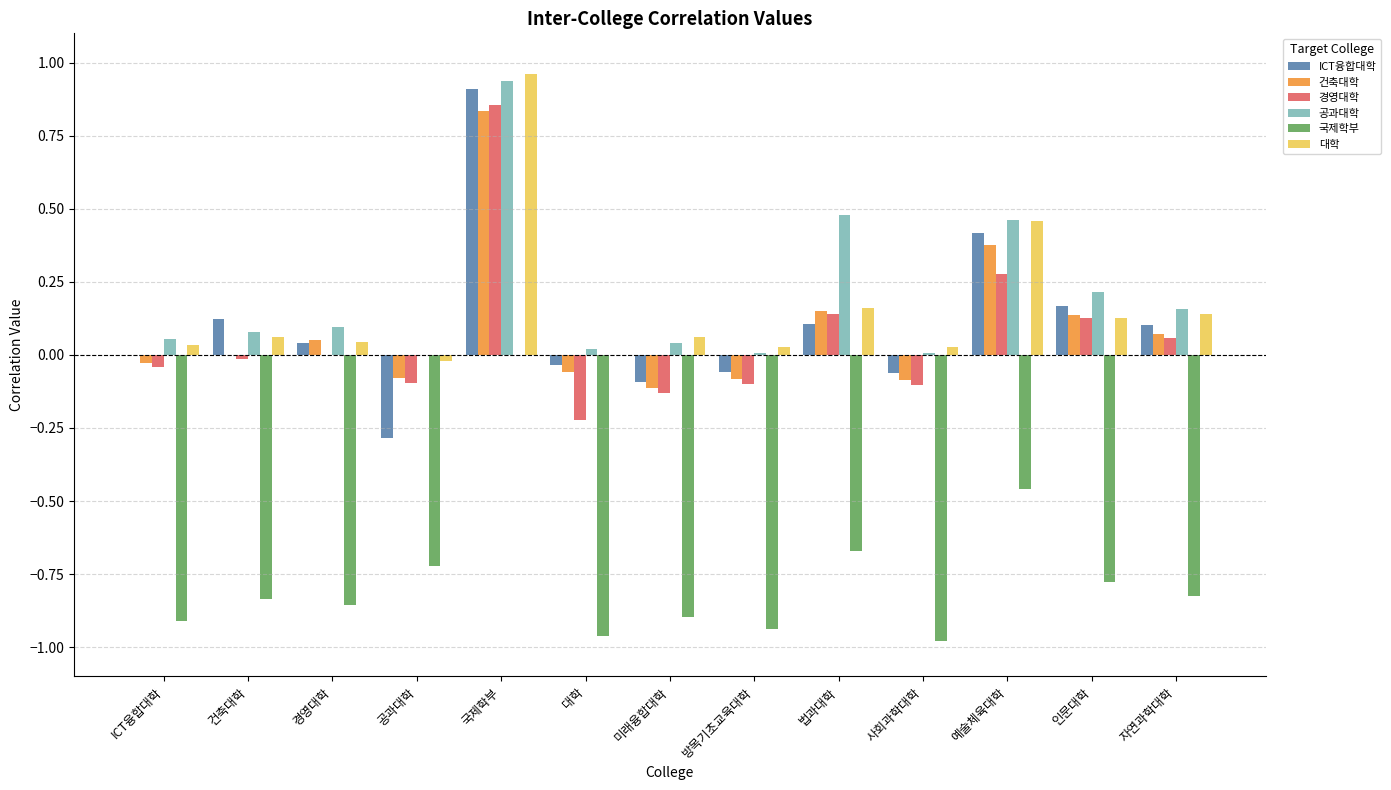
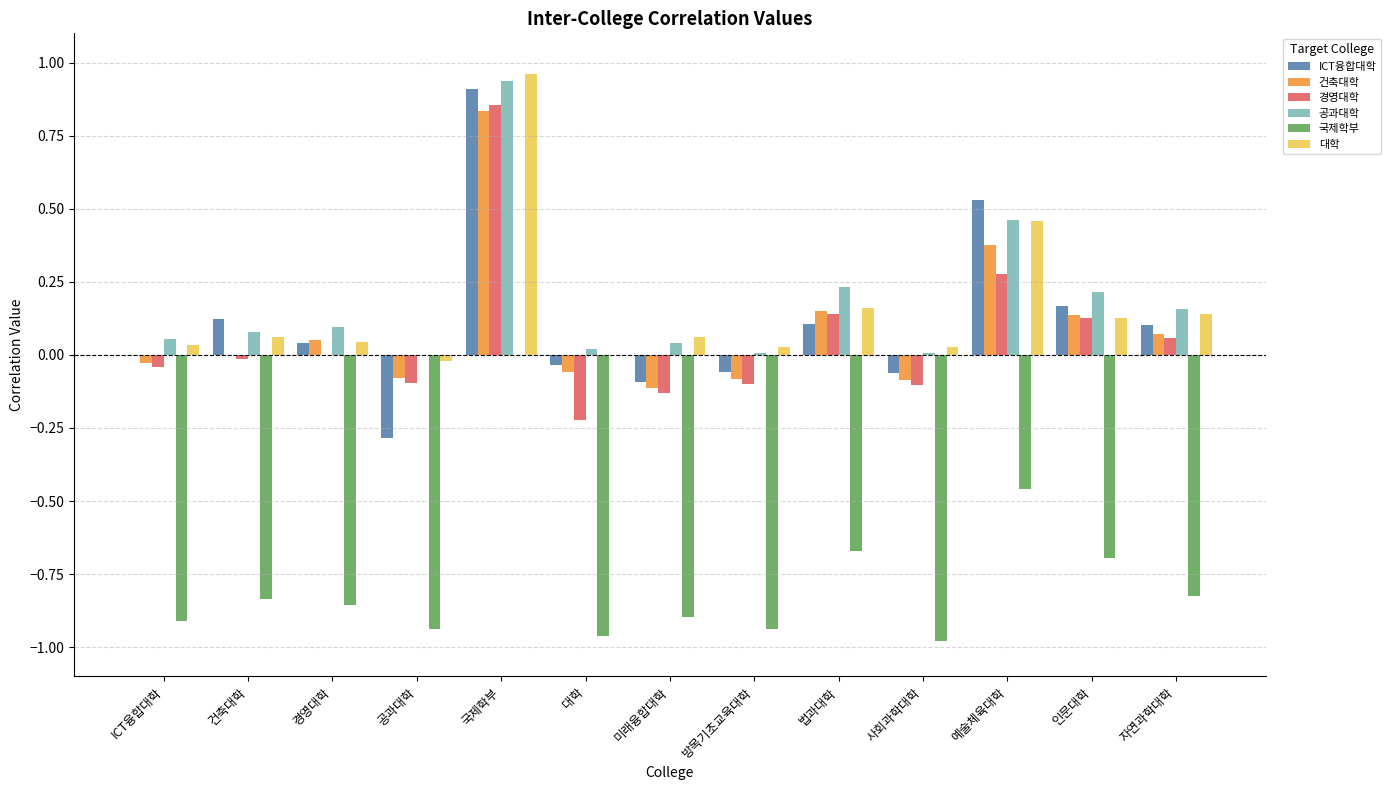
국제학부, 공과대학: -0.72 -> -0.94
공과대학, 법과대학: 0.48 -> 0.23
ICT융합대학, 예술체육대학: 0.42 -> 0.53
국제학부, 인문대학: -0.78 -> -0.70
